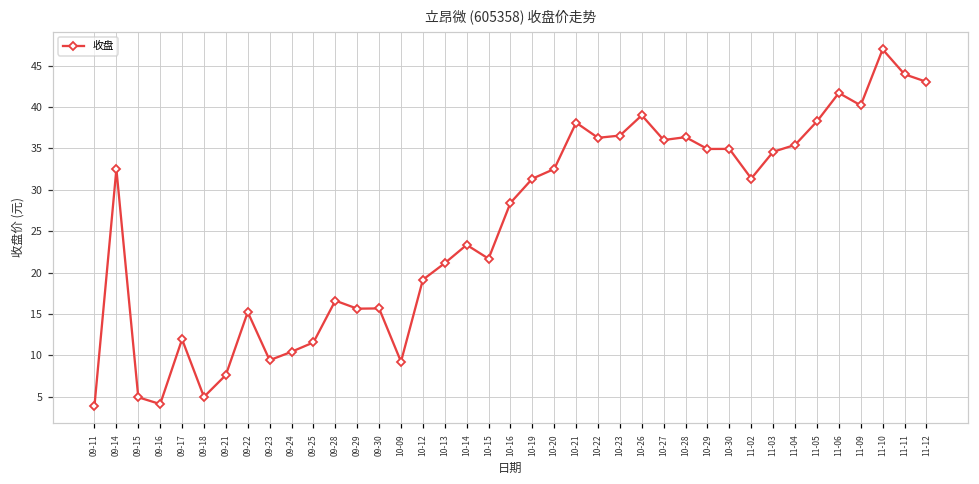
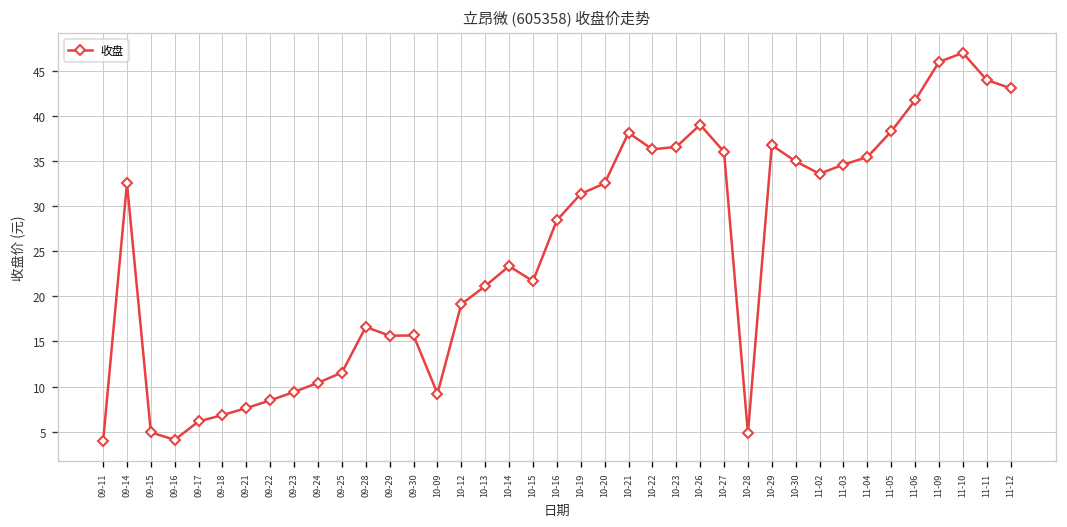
09-17: 12 -> 6
09-18: 5 -> 7
09-22: 15 -> 8
10-28: 36 -> 5
10-29: 35 -> 37
11-02: 31 -> 34
11-09: 40 -> 46
